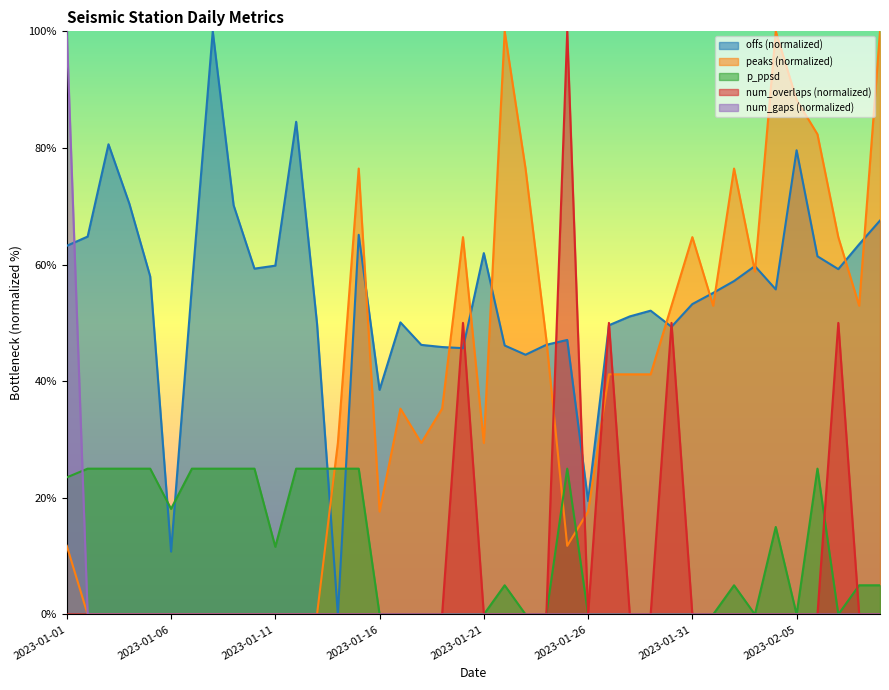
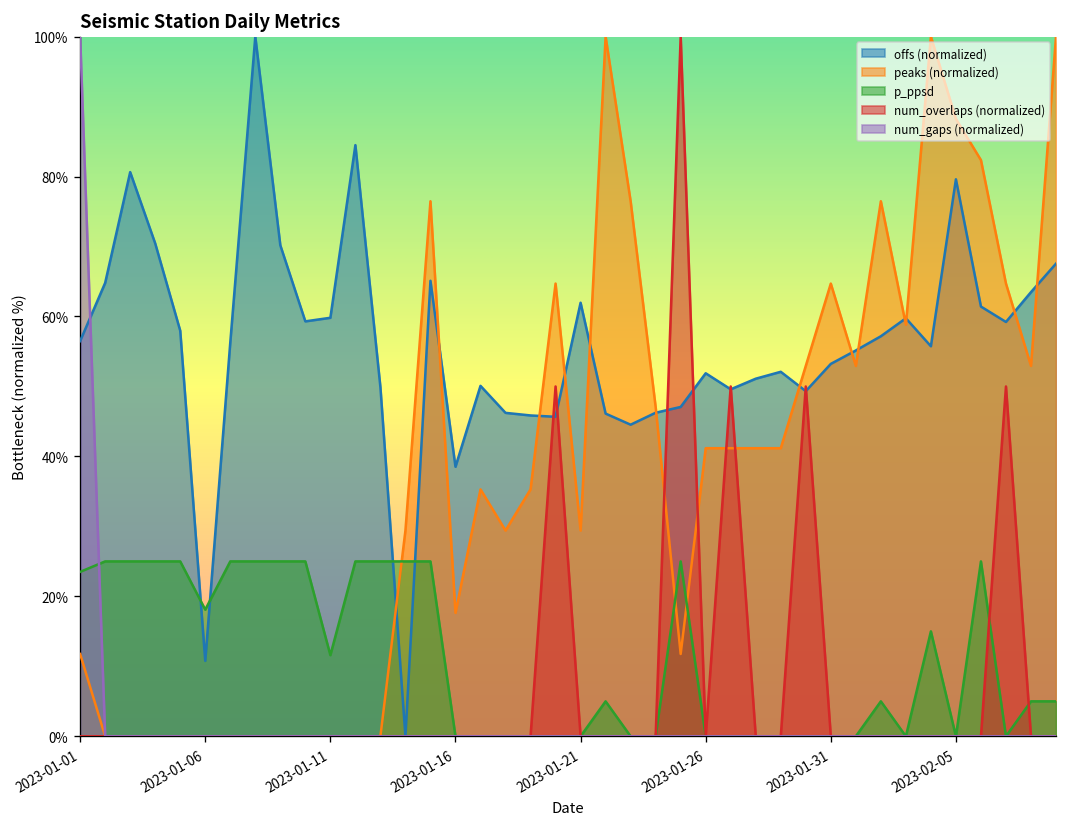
offs (normalized), 2023-01-01: 63% -> 56%
offs (normalized), 2023-01-26: 19% -> 52%
peaks (normalized), 2023-01-26: 18% -> 41%
